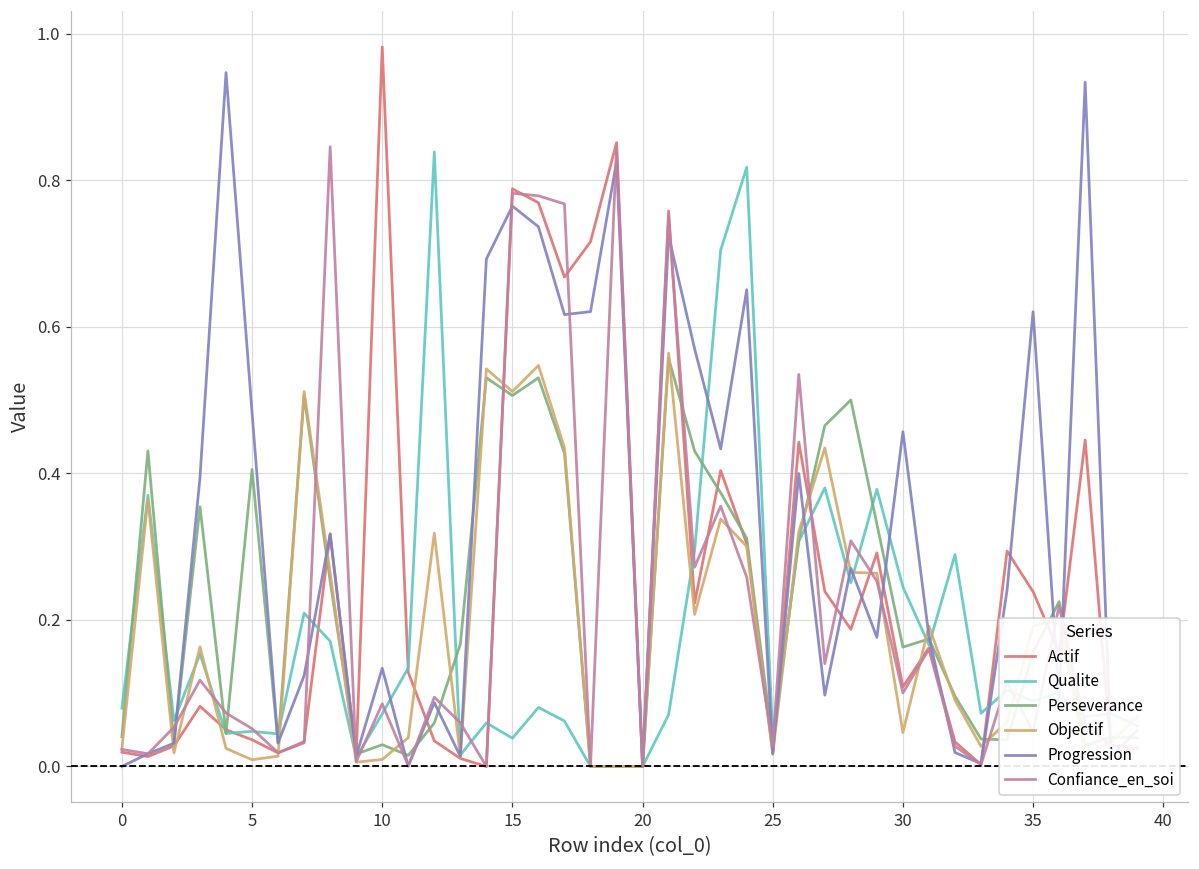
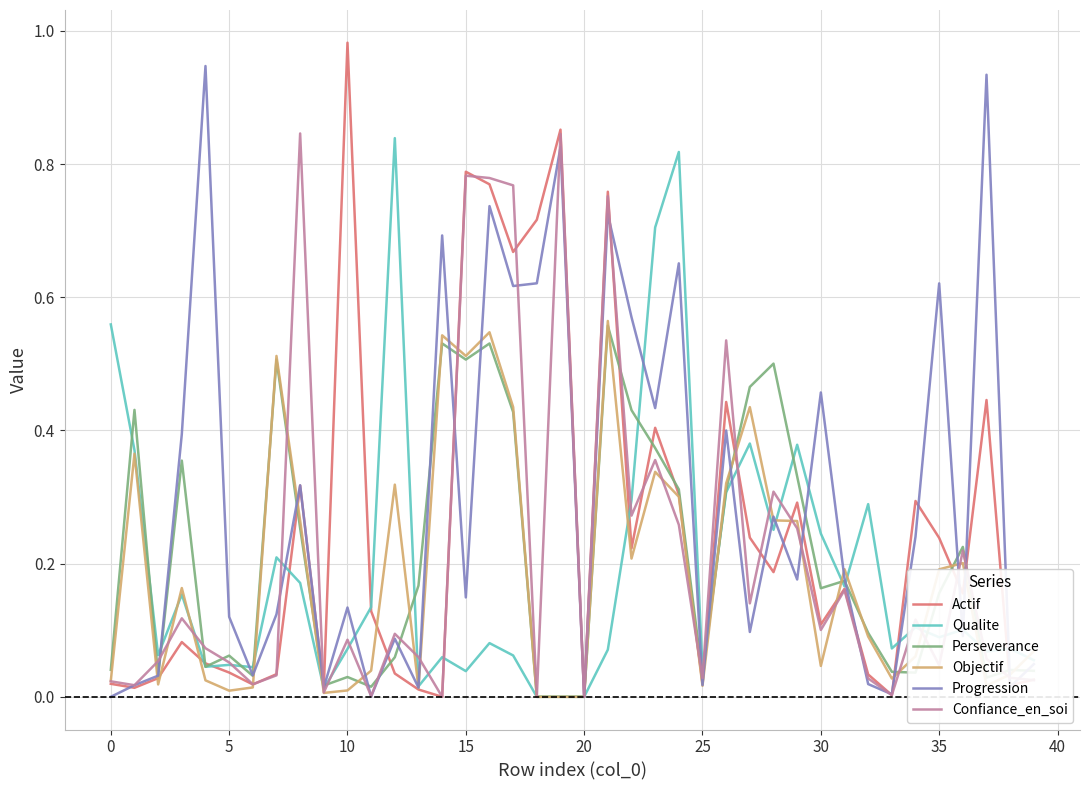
Qualite, 0: 0.08 -> 0.56
Perseverance, 5: 0.41 -> 0.06
Progression, 5: 0.48 -> 0.12
Progression, 15: 0.76 -> 0.15
